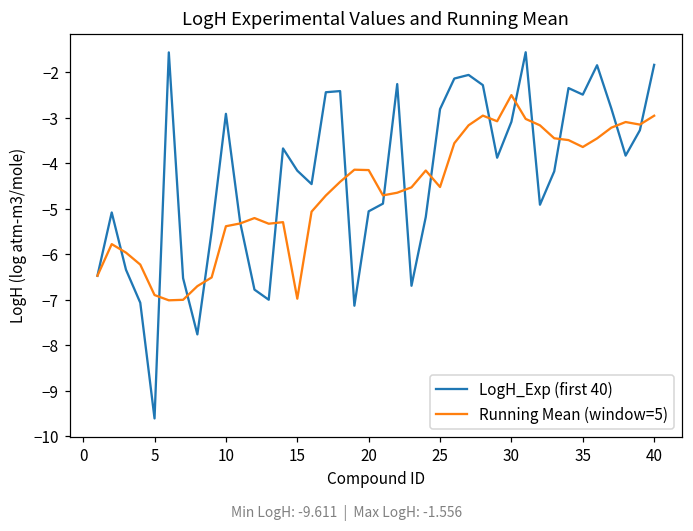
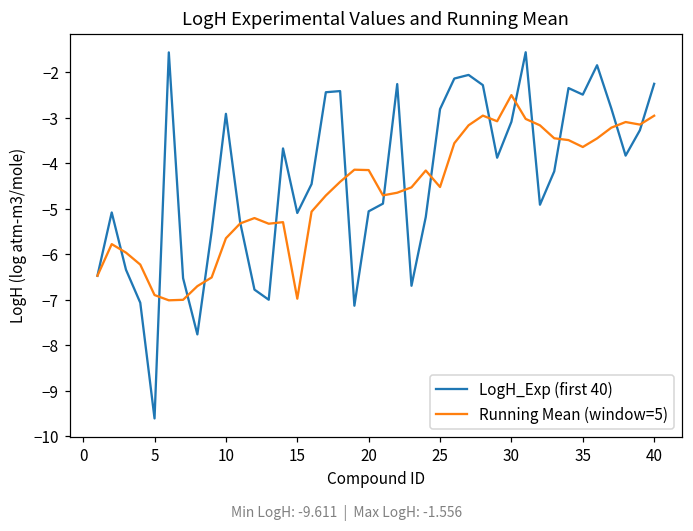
Running Mean (window=5), 10: -5.4 -> -5.6
LogH_Exp (first 40), 15: -4.2 -> -5.1
LogH_Exp (first 40), 40: -1.8 -> -2.3
